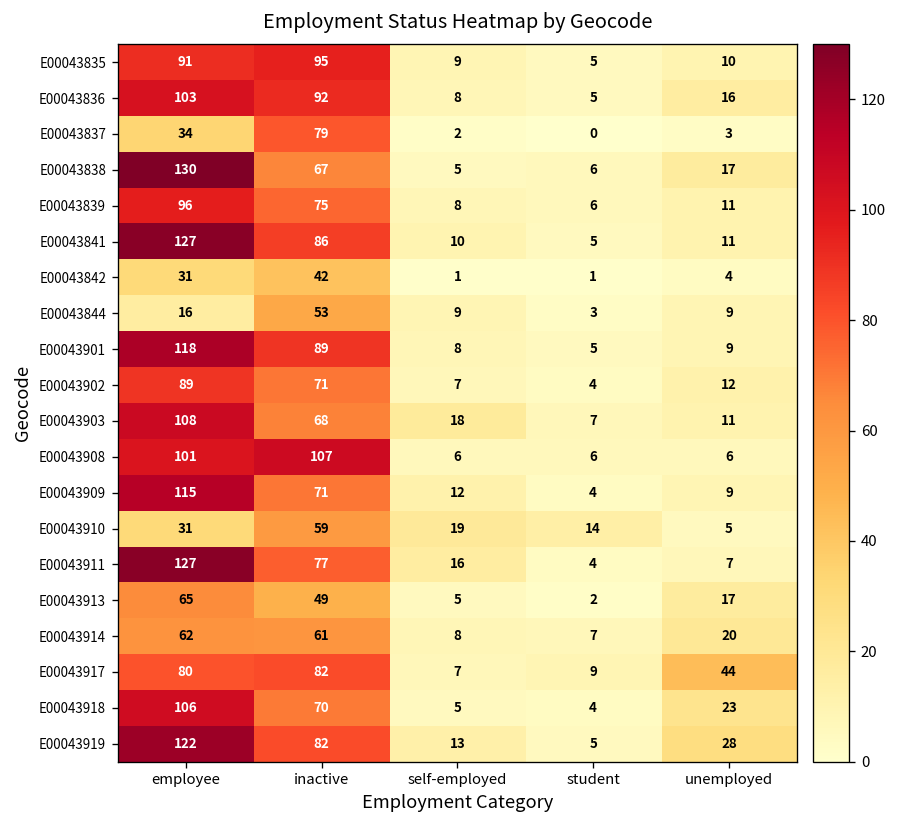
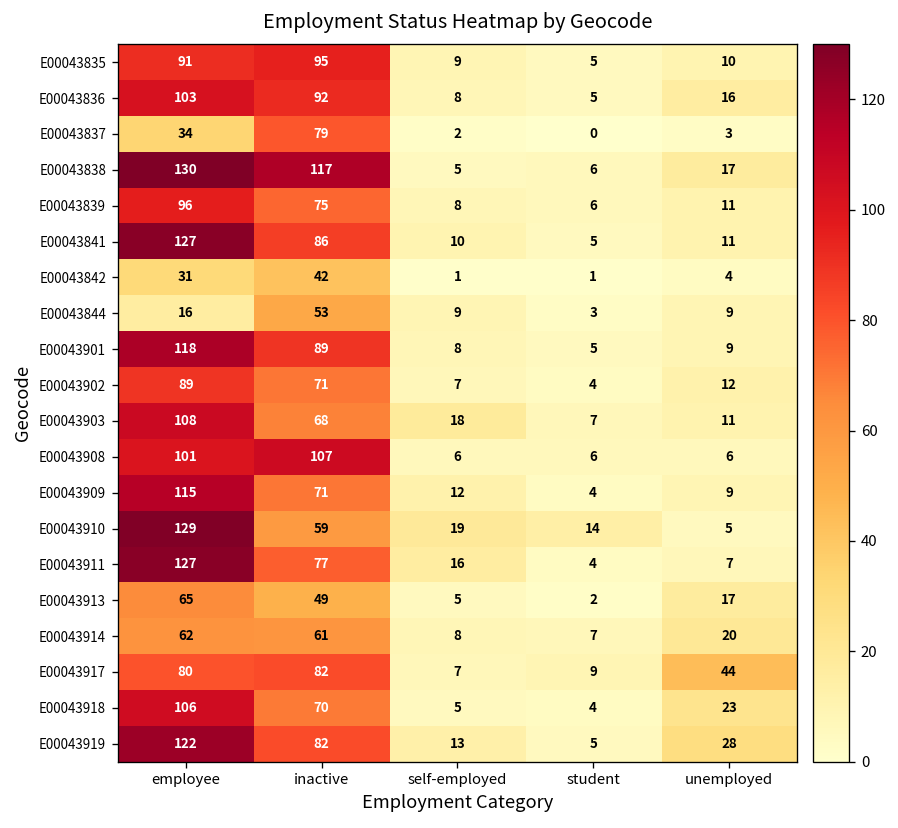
E00043838, inactive: 67 -> 117
E00043910, employee: 31 -> 129
